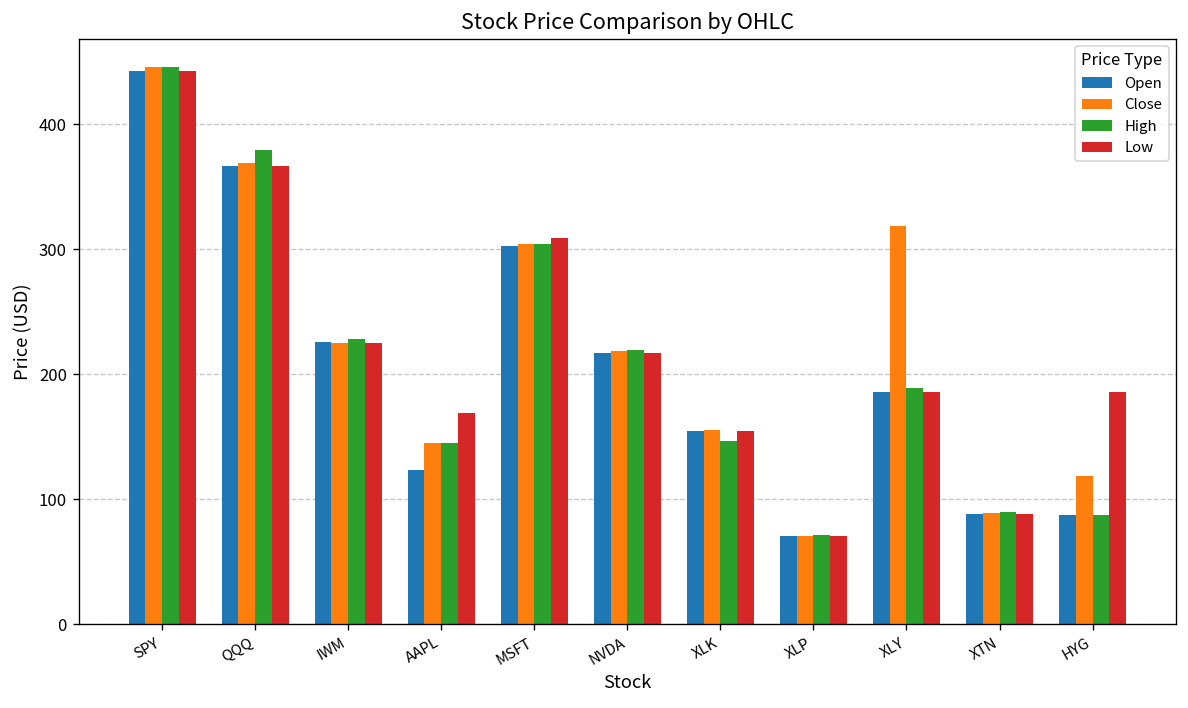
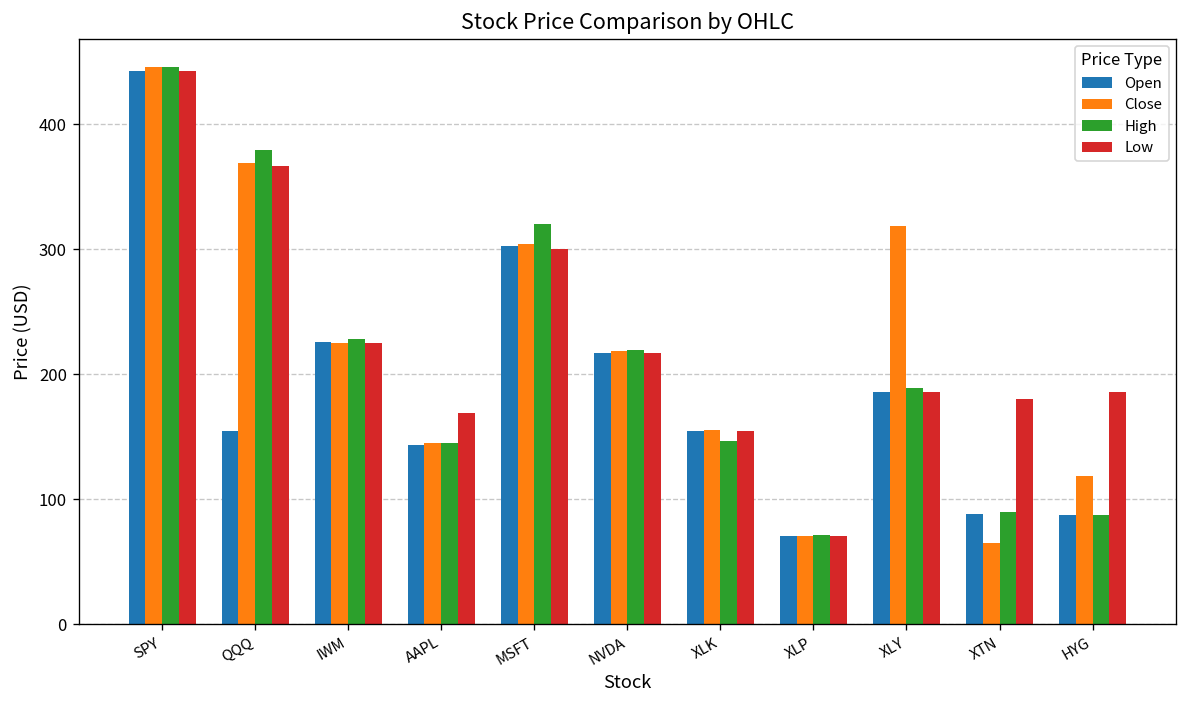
Open, QQQ: 367 -> 155
Open, AAPL: 124 -> 144
High, MSFT: 304 -> 320
Low, MSFT: 309 -> 301
Close, XTN: 89 -> 65
Low, XTN: 88 -> 180
